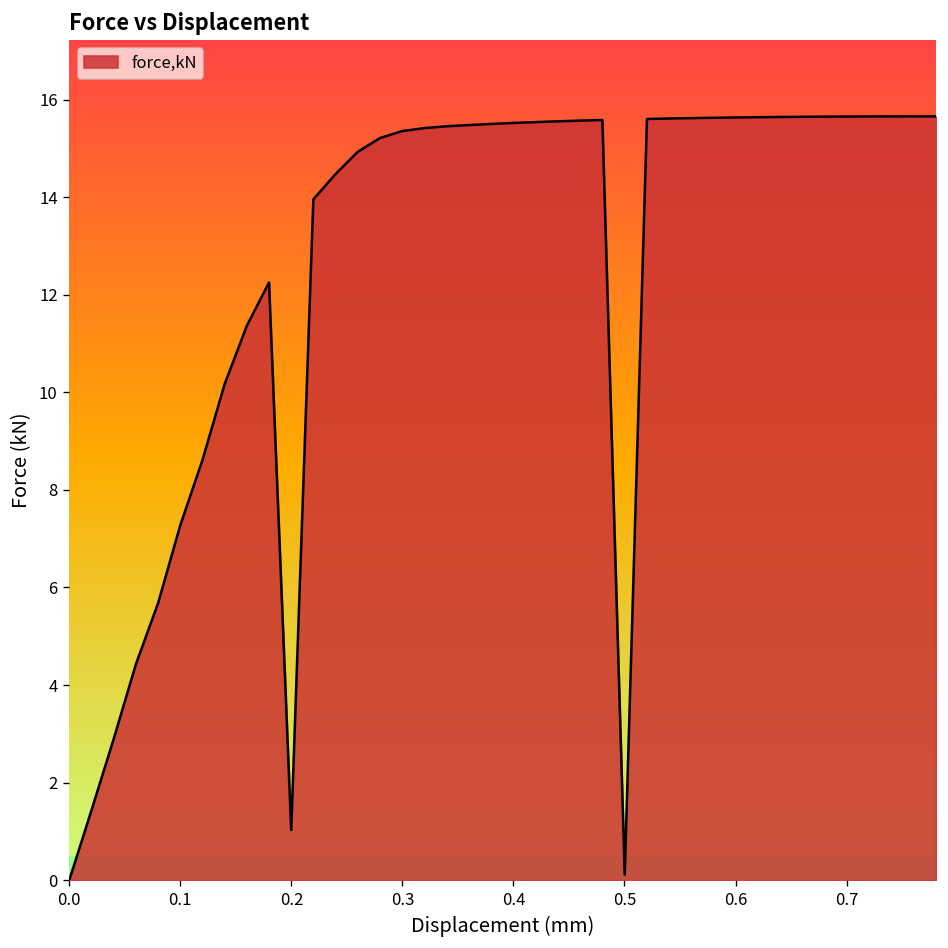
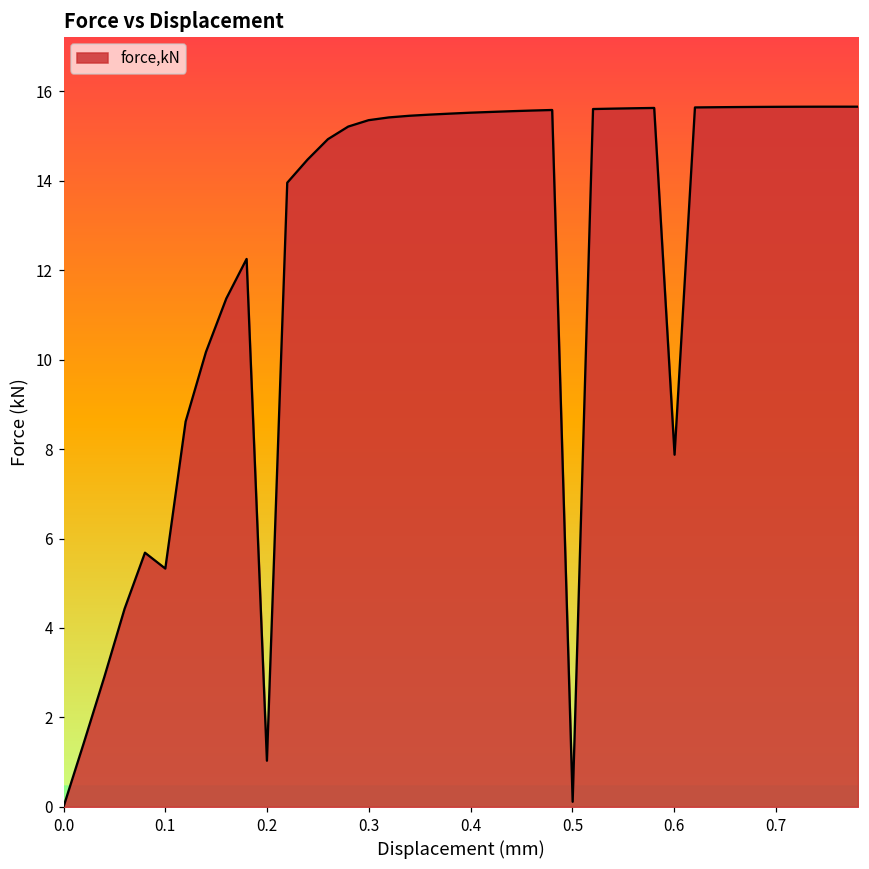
0.1: 7.3 -> 5.3
0.6: 15.6 -> 7.9
